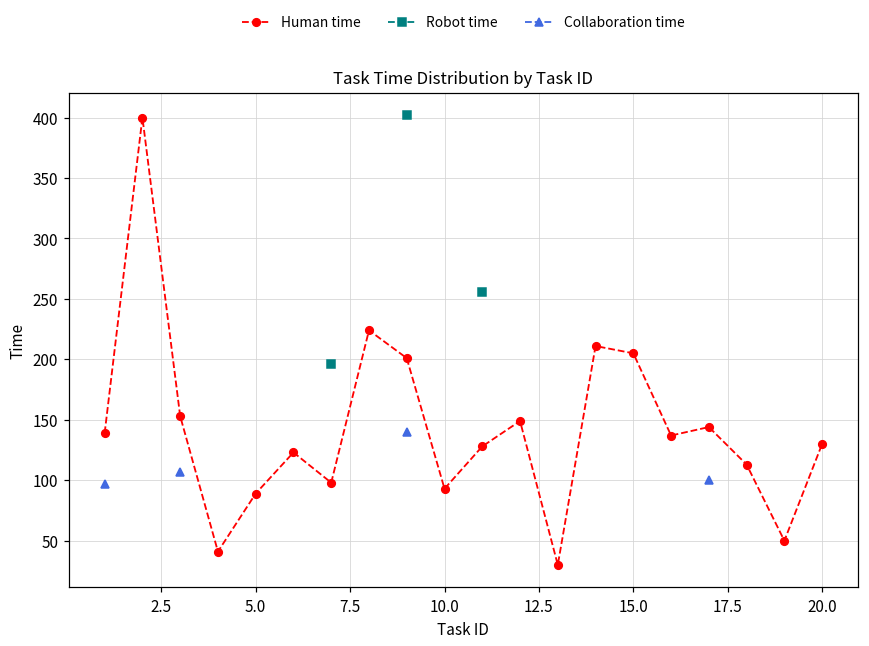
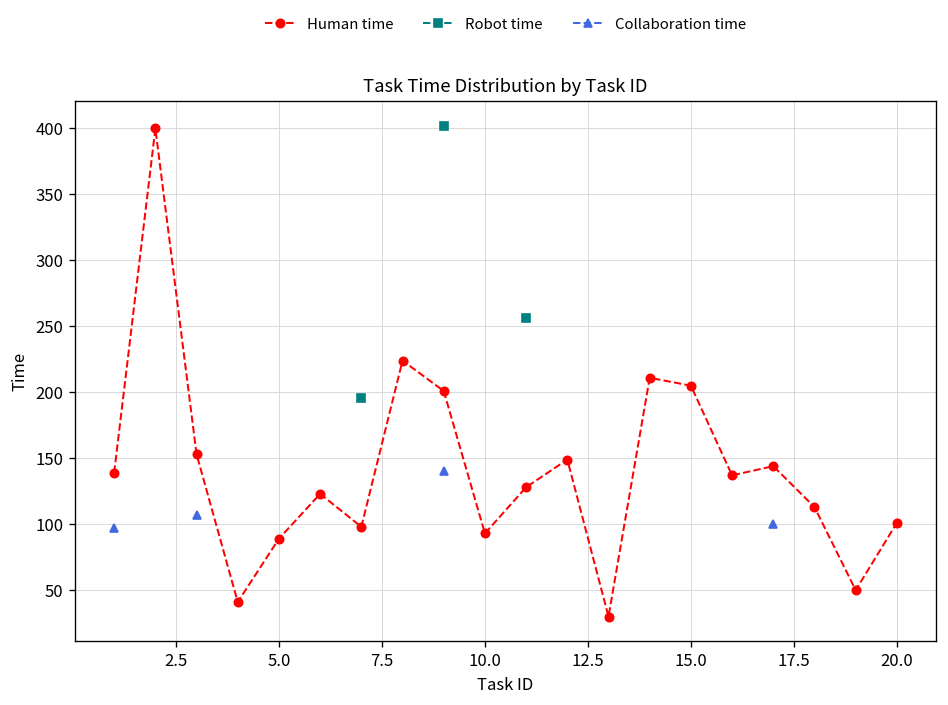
Human time, 20.0: 130 -> 101
